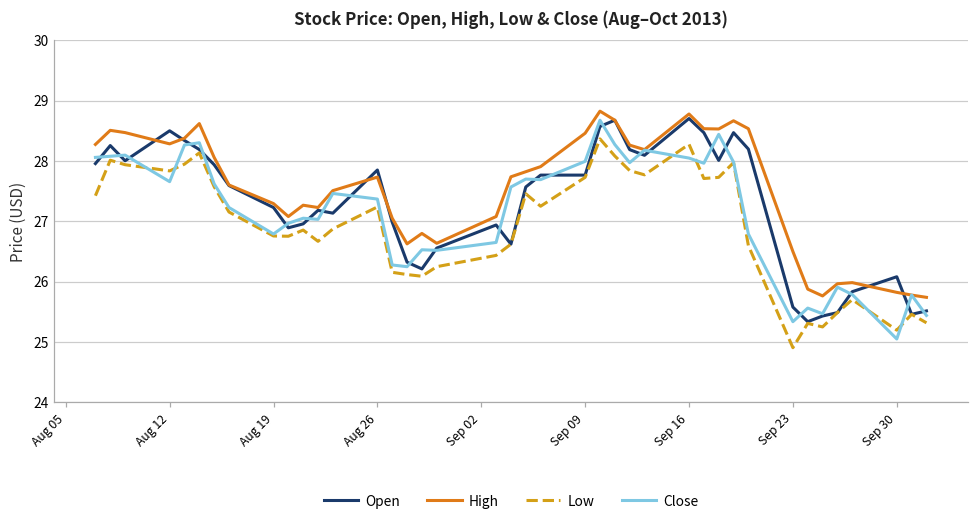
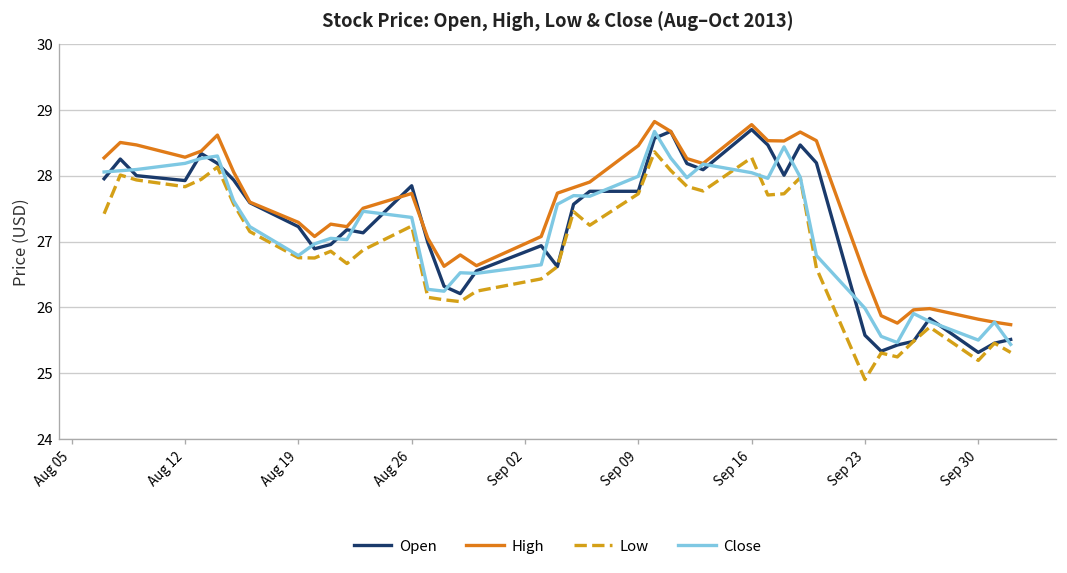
Open, Aug 12: 28.5 -> 27.9
Close, Aug 12: 27.7 -> 28.2
Close, Sep 23: 25.3 -> 26.0
Open, Sep 30: 26.1 -> 25.3
Close, Sep 30: 25.0 -> 25.5
